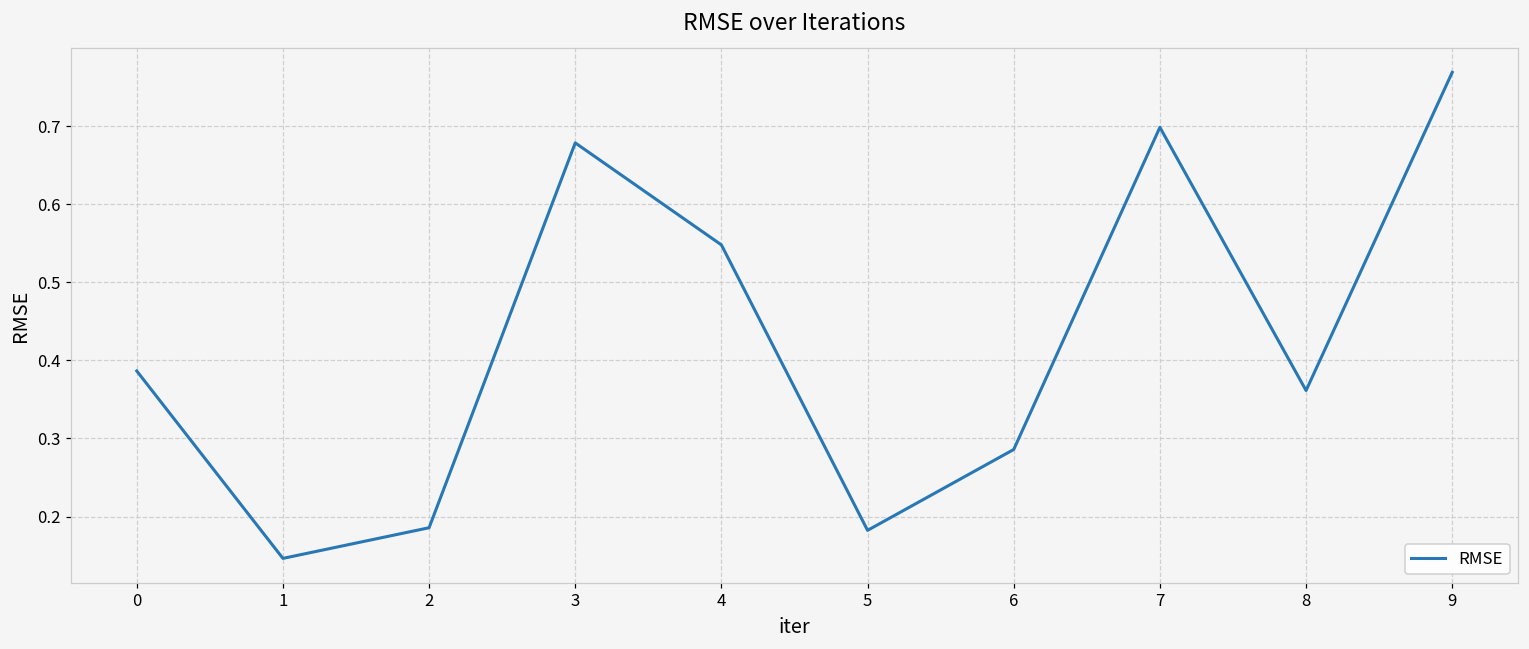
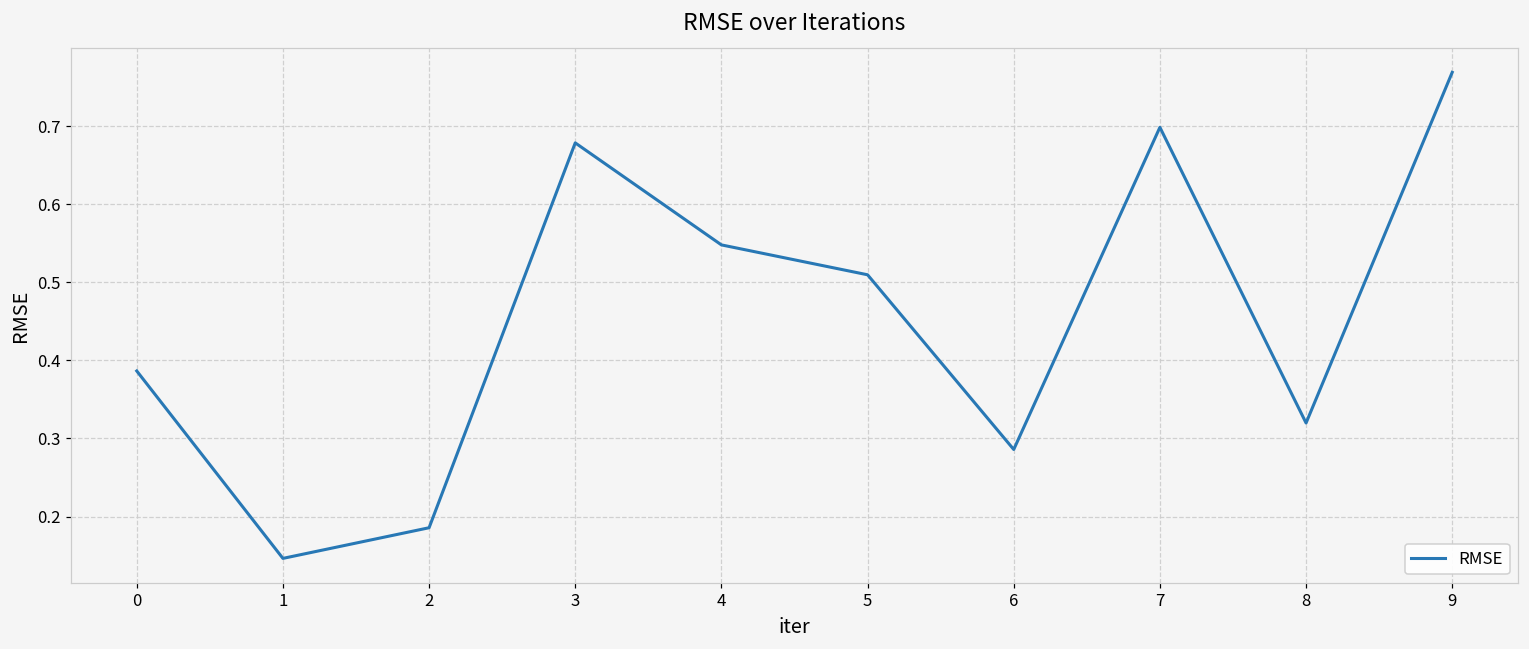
5: 0.18 -> 0.51
8: 0.36 -> 0.32
